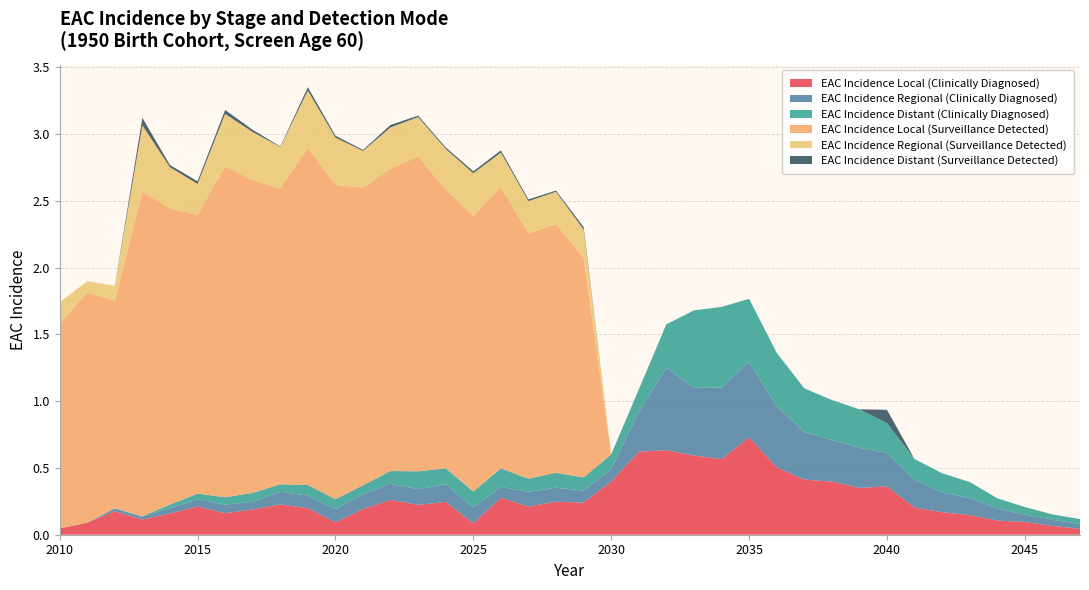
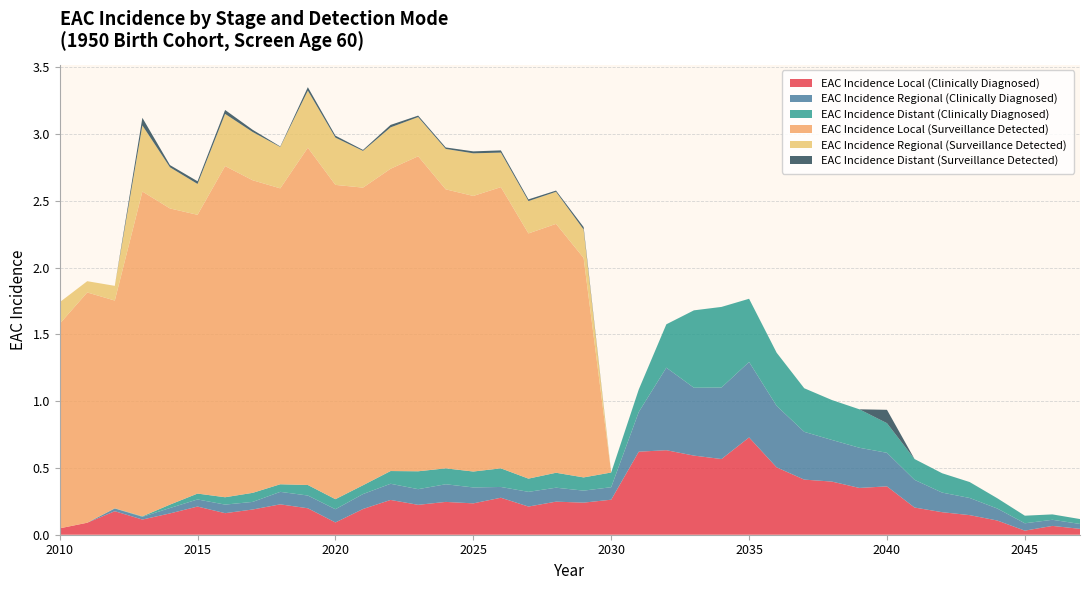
EAC Incidence Local (Clinically Diagnosed), 2025: 0.09 -> 0.23
EAC Incidence Local (Clinically Diagnosed), 2030: 0.40 -> 0.26
EAC Incidence Local (Clinically Diagnosed), 2045: 0.10 -> 0.03
